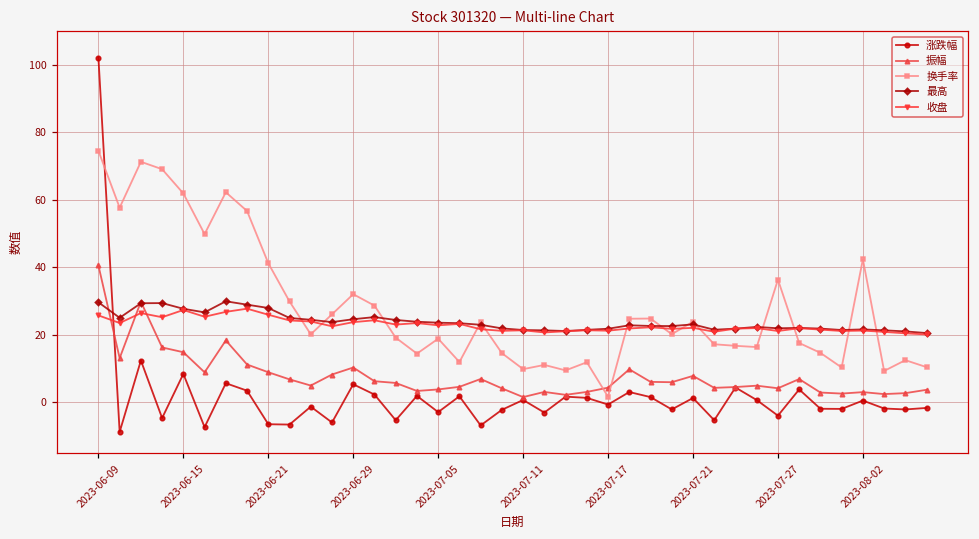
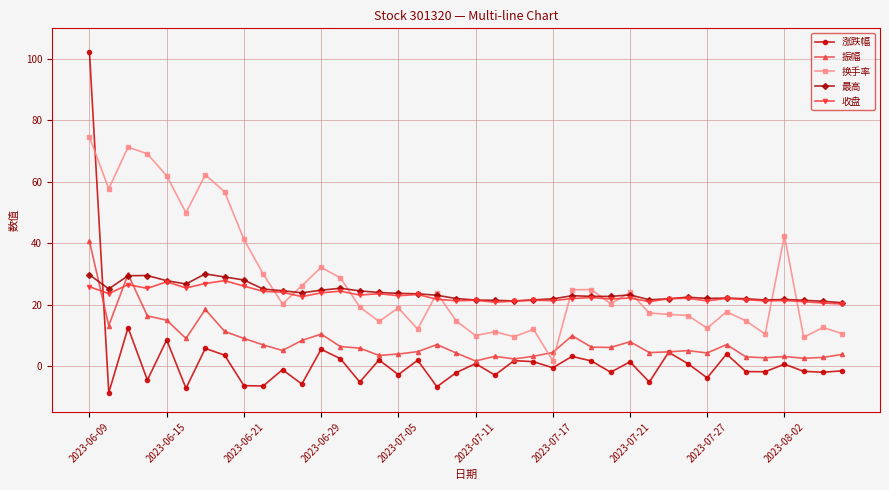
换手率, 2023-07-27: 36 -> 12
